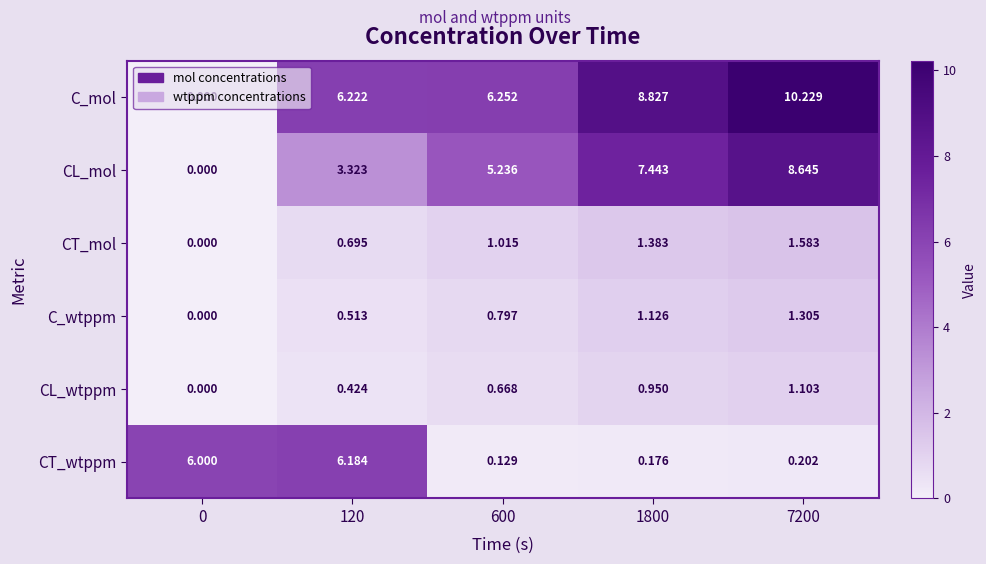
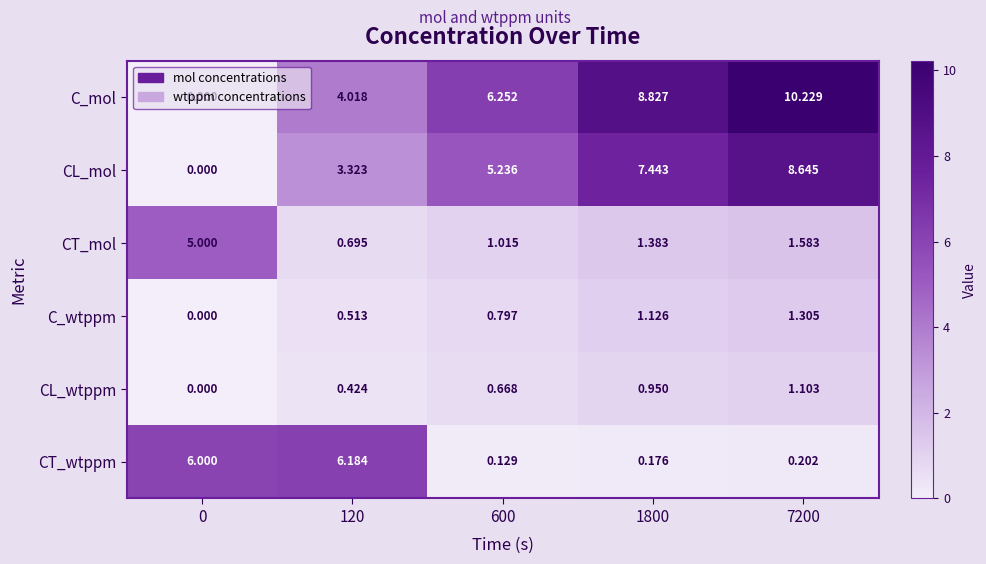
C_mol, 120: 6.222 -> 4.018
CT_mol, 0: 0.000 -> 5.000
